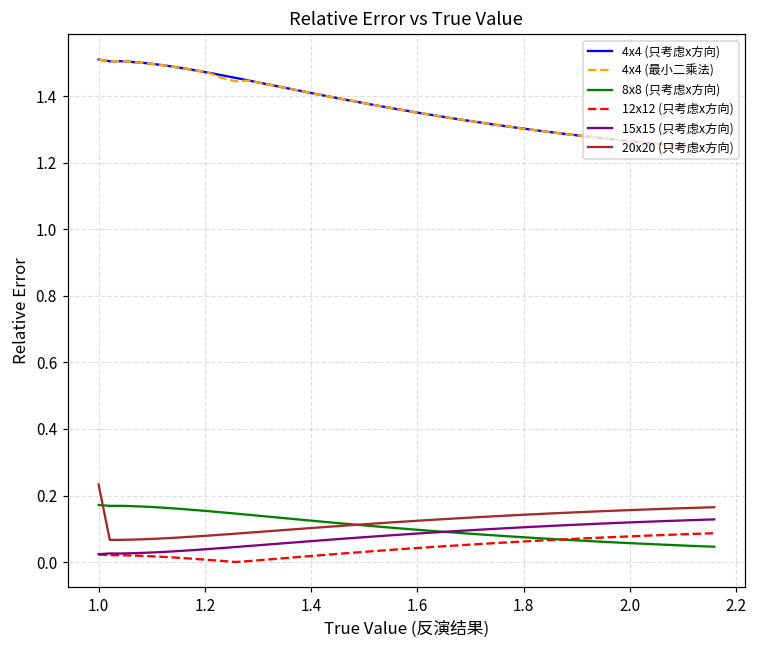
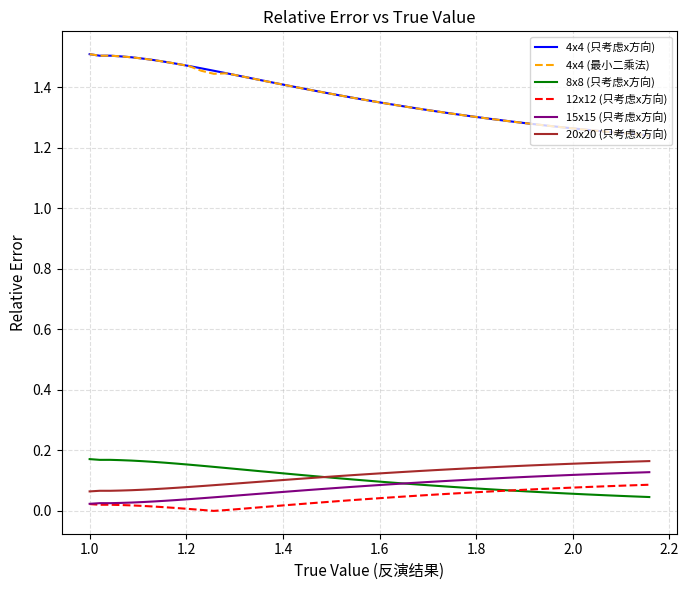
20x20 (只考虑x方向), 1.0: 0.23 -> 0.06
